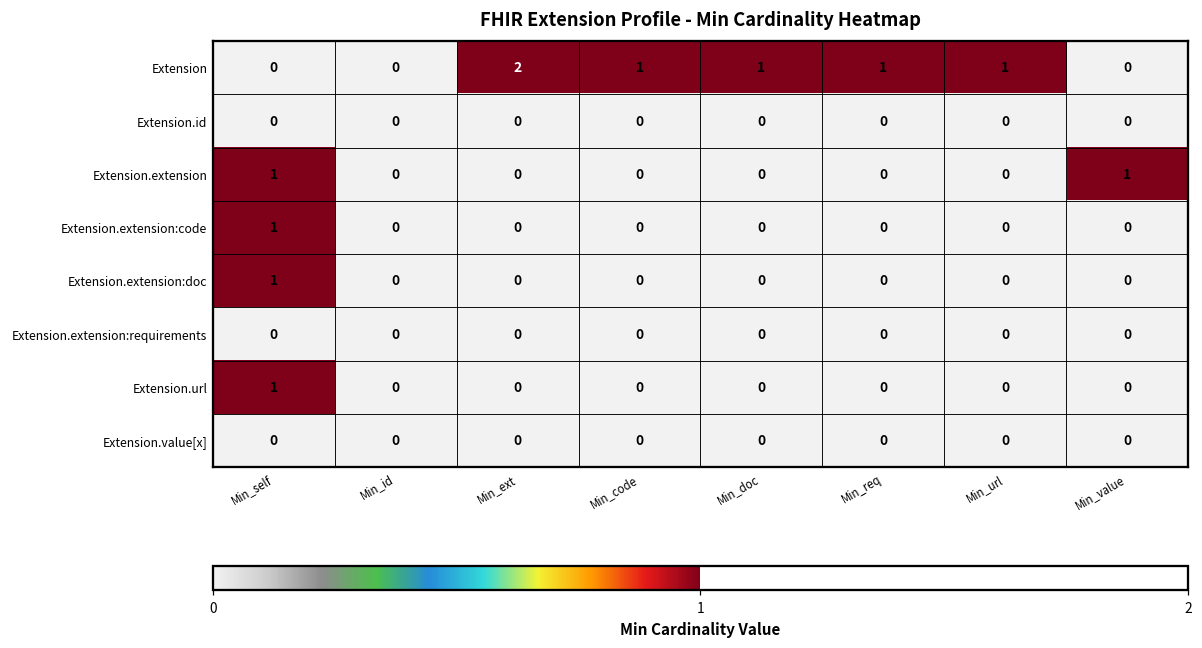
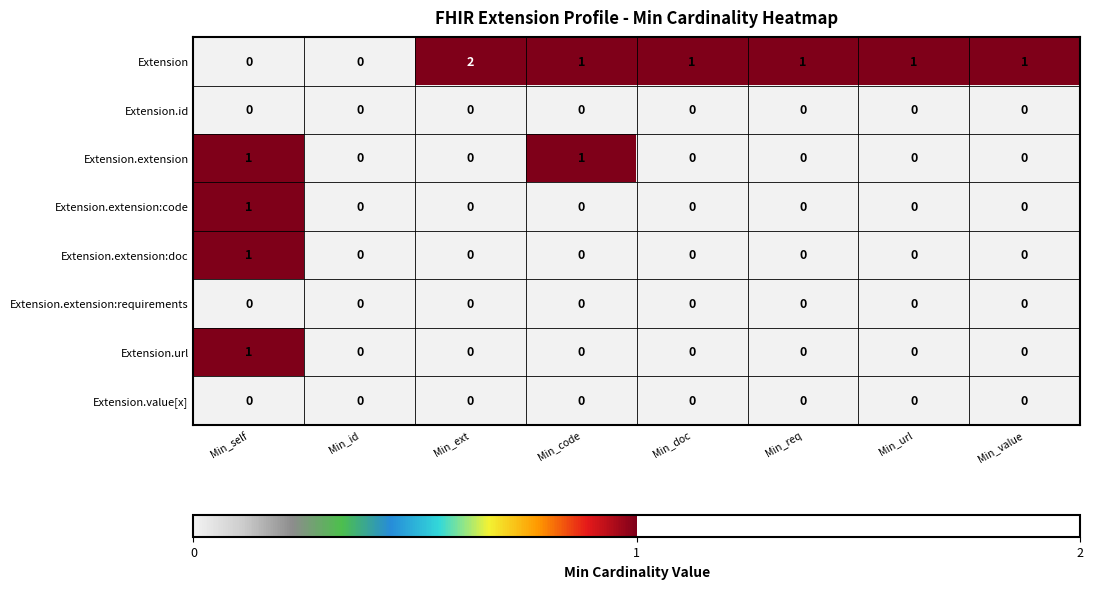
Extension, Min_value: 0 -> 1
Extension.extension, Min_code: 0 -> 1
Extension.extension, Min_value: 1 -> 0
